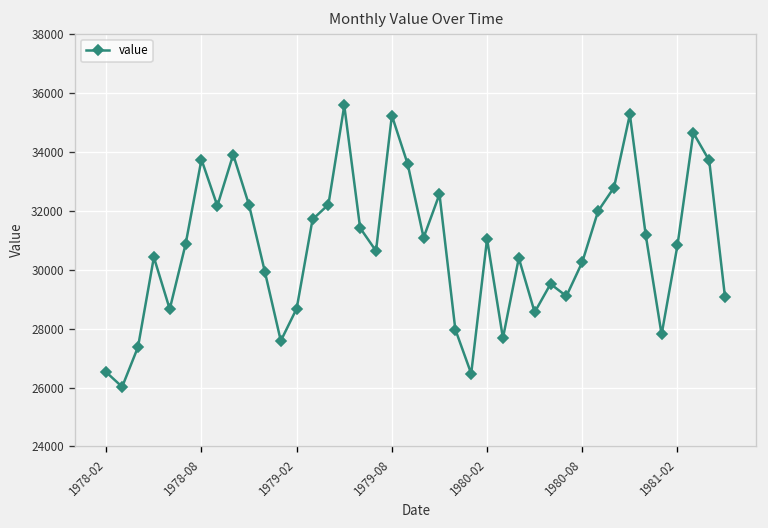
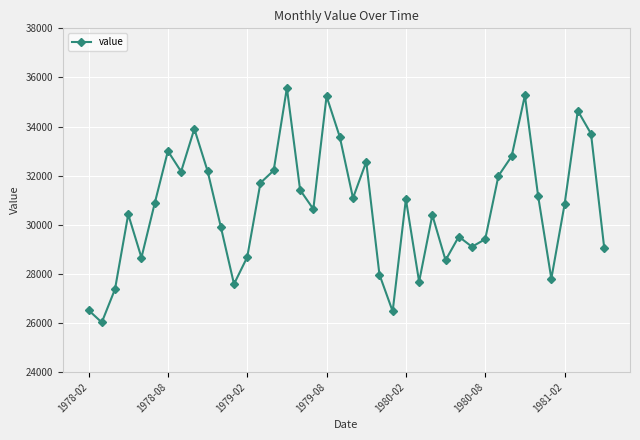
1978-08: 33700 -> 33000
1980-08: 30300 -> 29400
